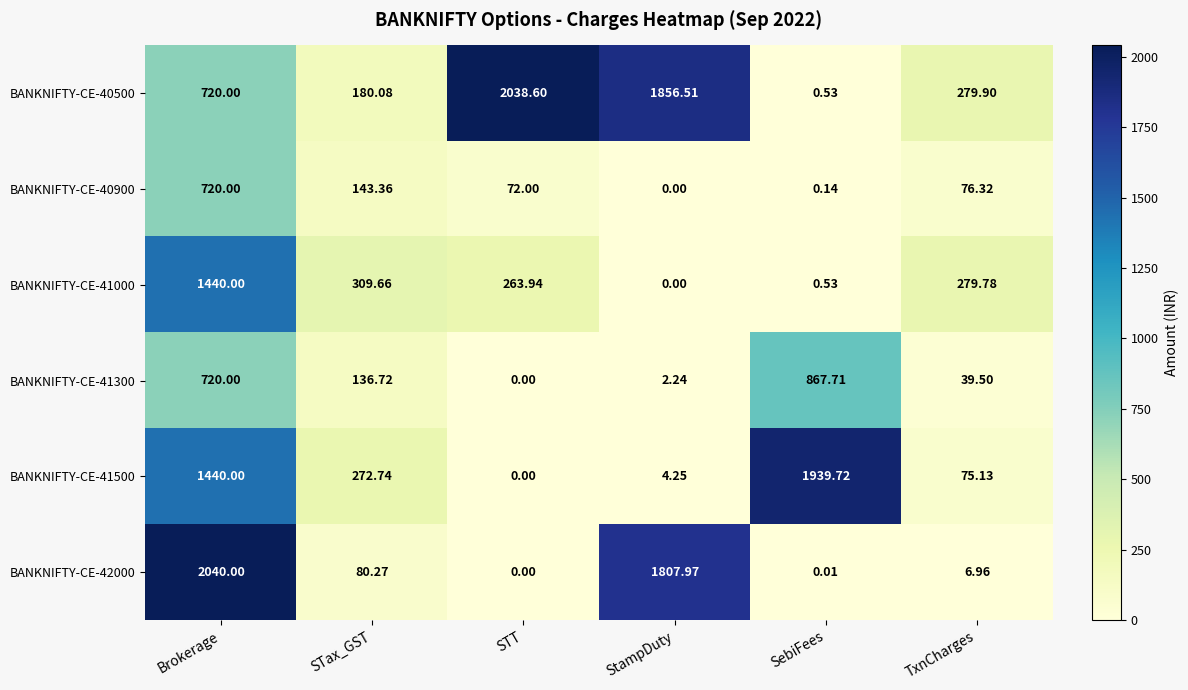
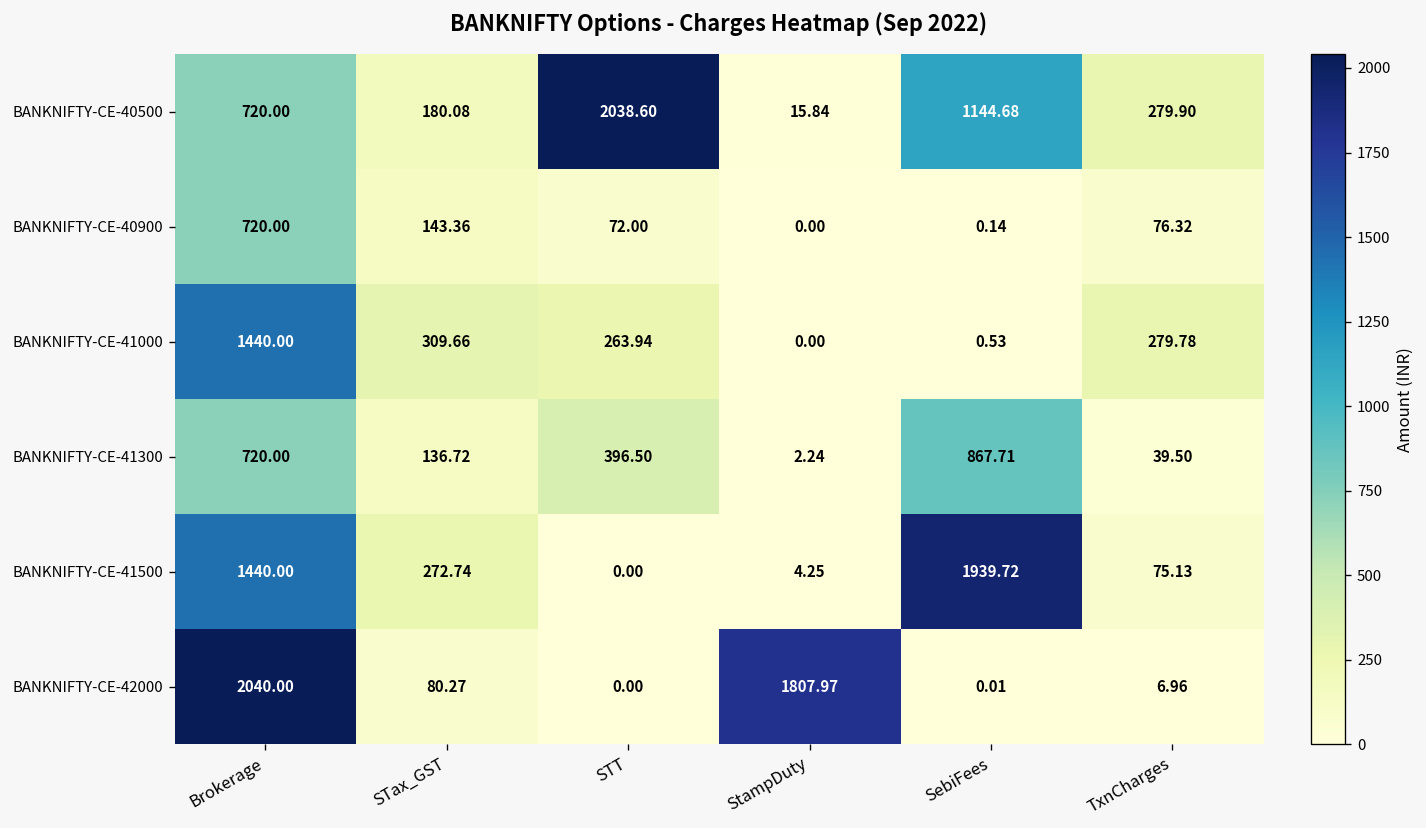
BANKNIFTY-CE-40500, StampDuty: 1856.51 -> 15.84
BANKNIFTY-CE-40500, SebiFees: 0.53 -> 1144.68
BANKNIFTY-CE-41300, STT: 0.00 -> 396.50
